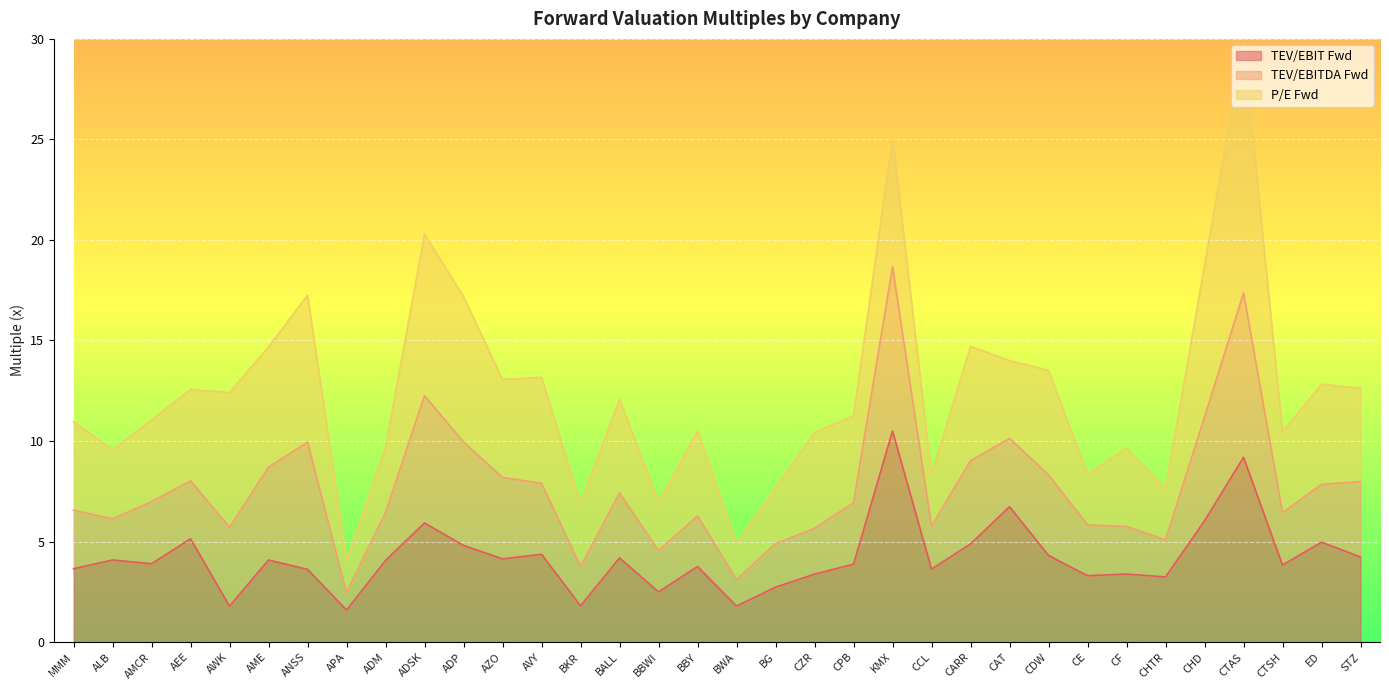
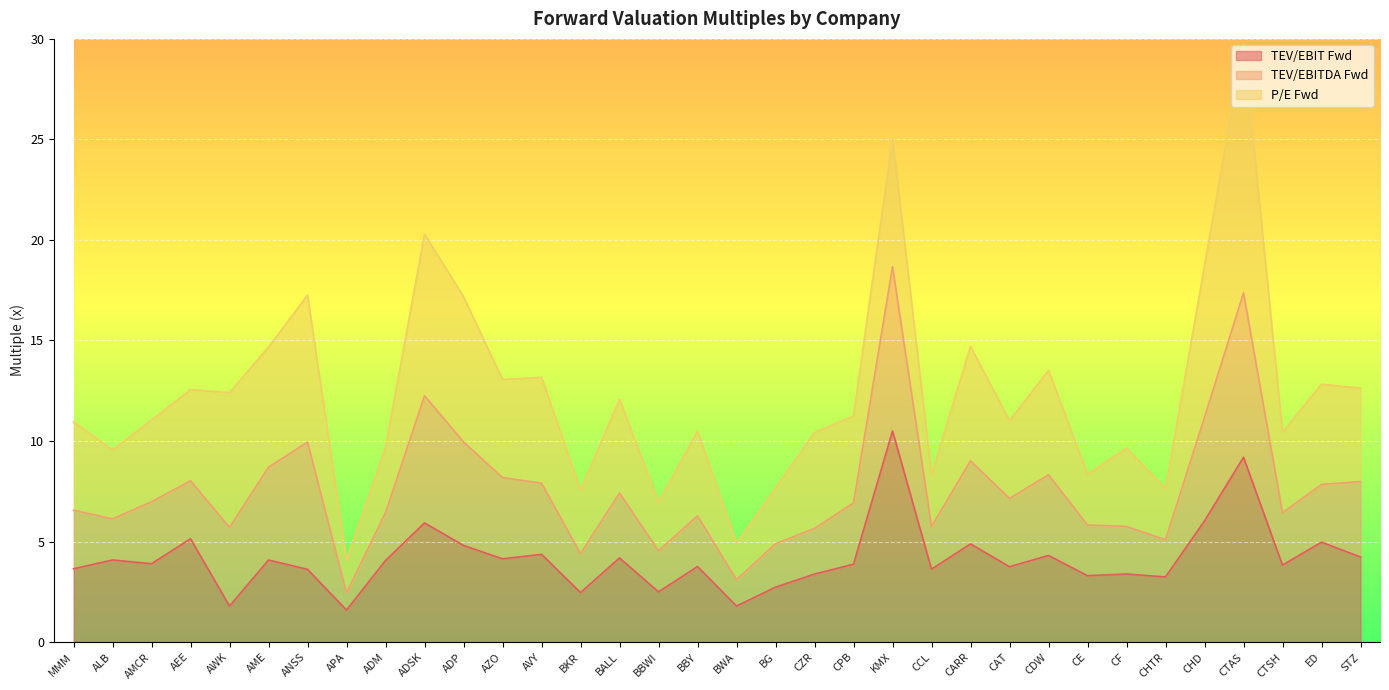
TEV/EBIT Fwd, BKR: 1.8 -> 2.5
TEV/EBIT Fwd, CAT: 6.7 -> 3.7
